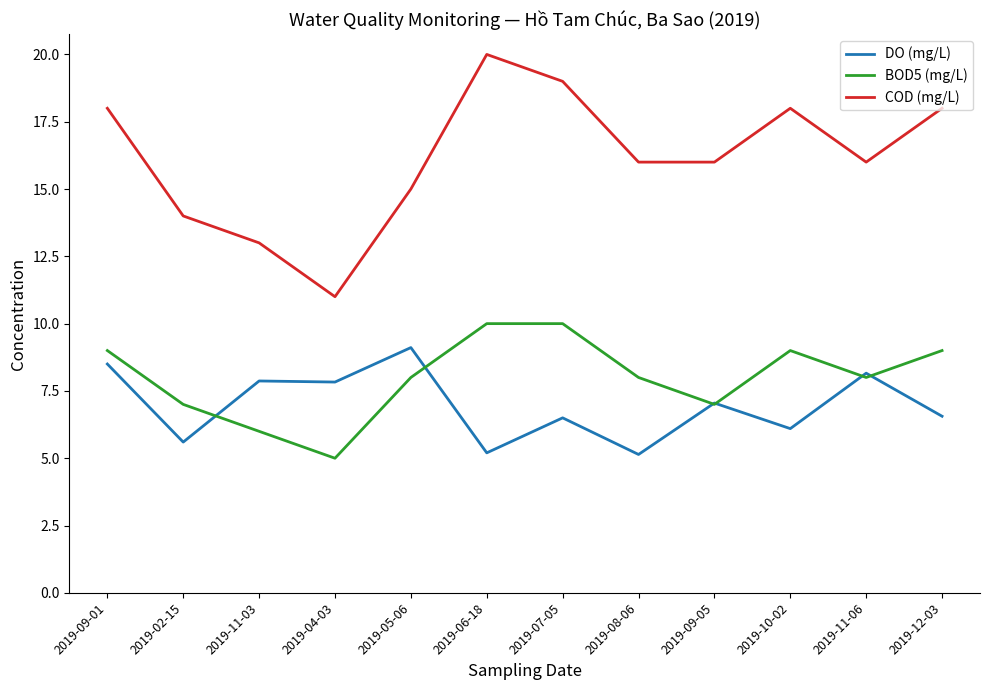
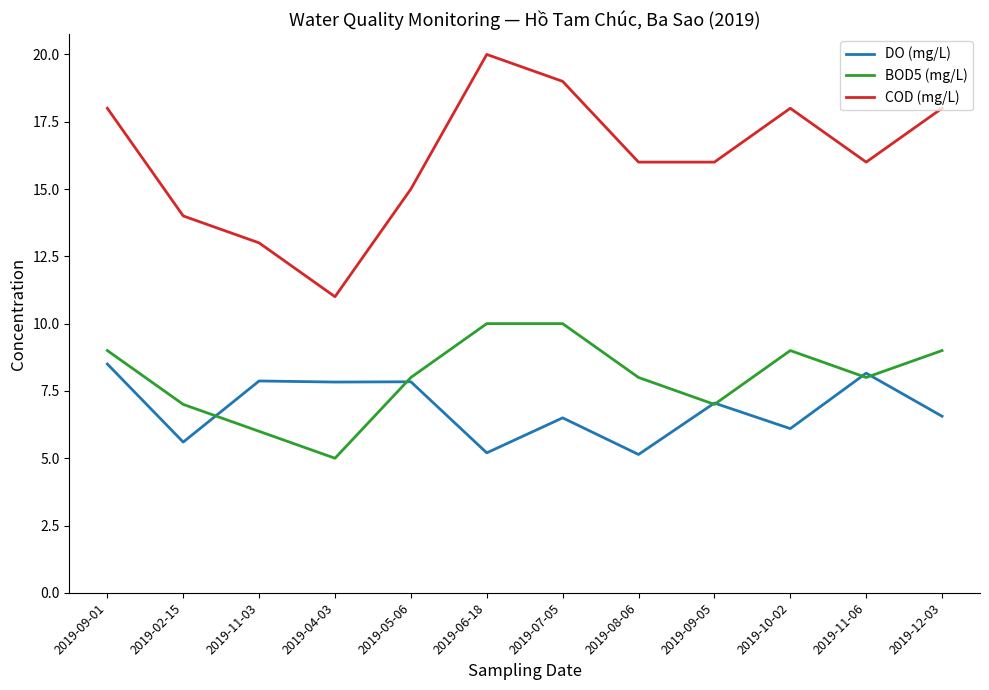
DO (mg/L), 2019-05-06: 9.1 -> 7.8
